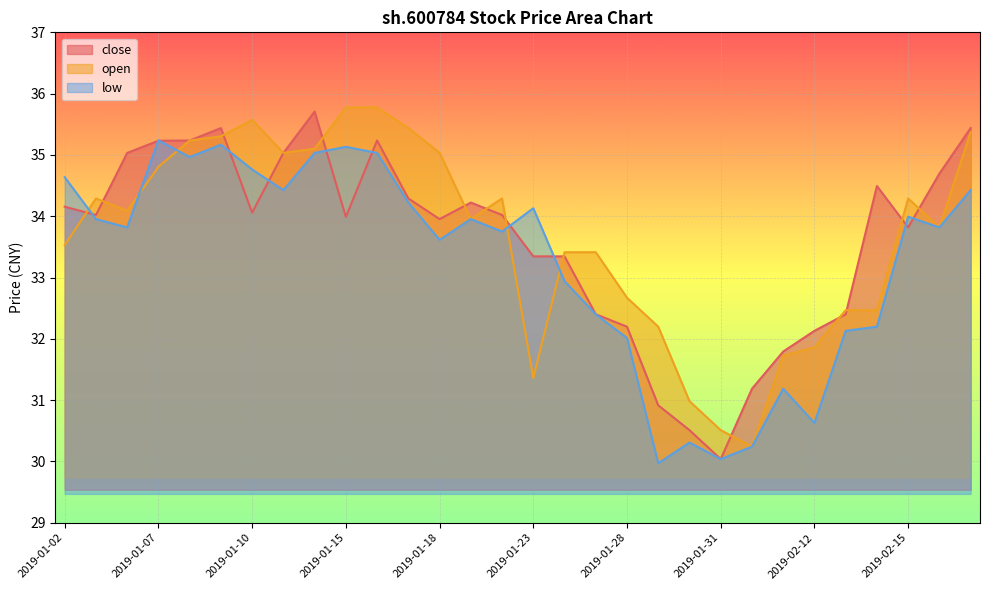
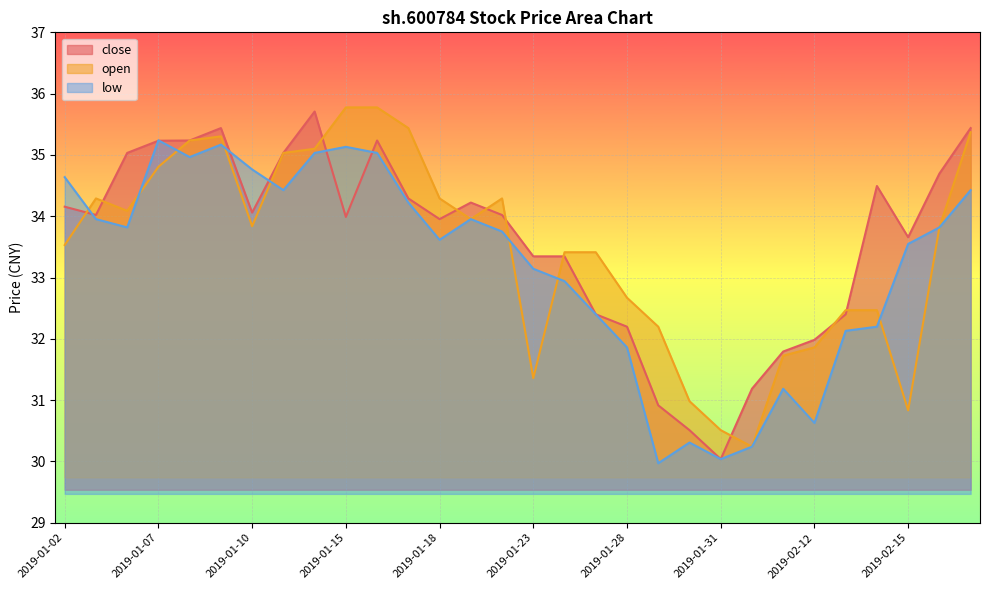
open, 2019-01-10: 35.6 -> 33.8
open, 2019-01-18: 35.0 -> 34.3
low, 2019-01-23: 34.1 -> 33.1
low, 2019-01-28: 32.0 -> 31.9
close, 2019-02-12: 32.1 -> 32.0
close, 2019-02-15: 33.8 -> 33.7
open, 2019-02-15: 34.3 -> 30.8
low, 2019-02-15: 34.0 -> 33.5
